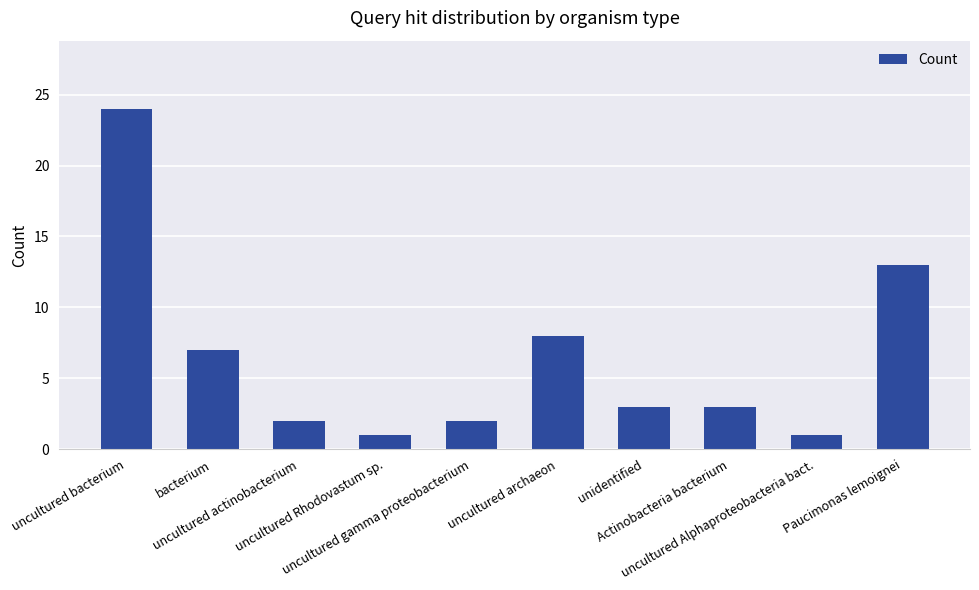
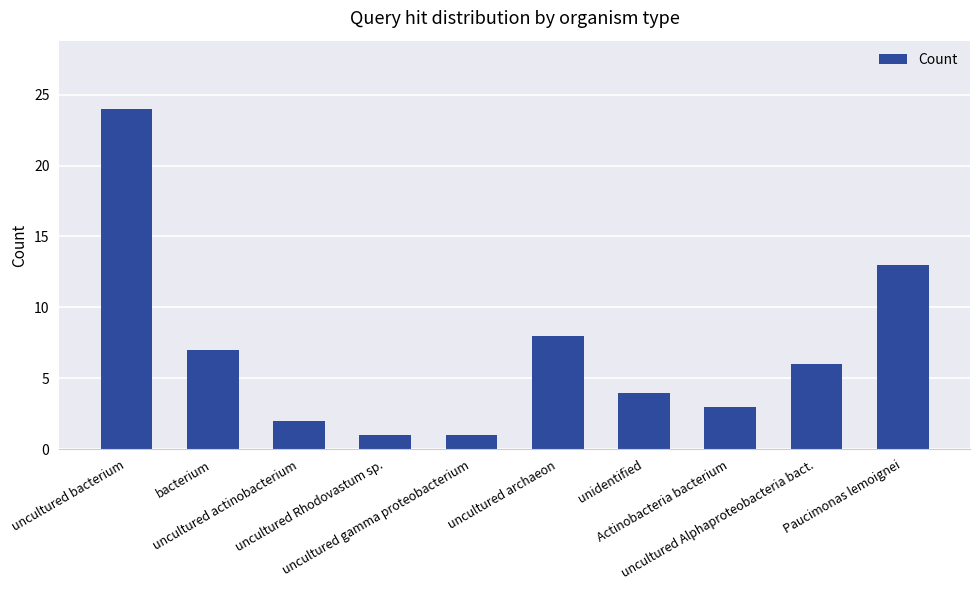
uncultured gamma proteobacterium: 2 -> 1
unidentified: 3 -> 4
uncultured Alphaproteobacteria bact.: 1 -> 6
